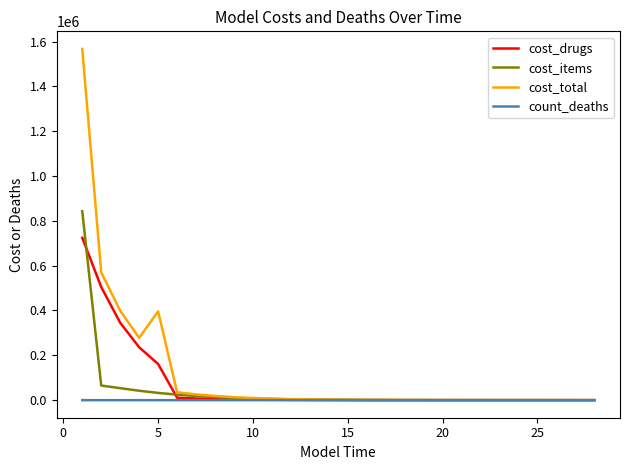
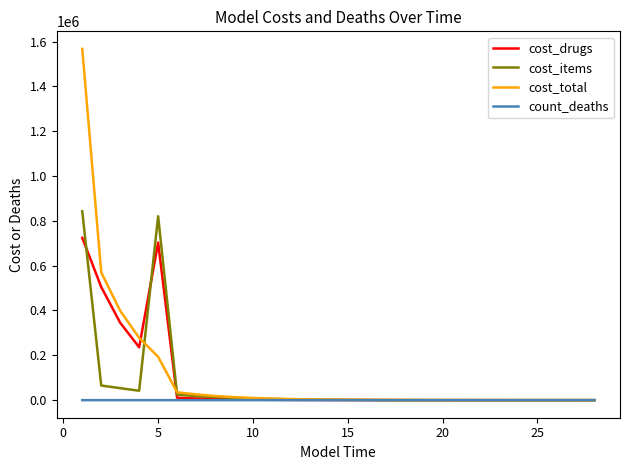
cost_drugs, 5: 160000 -> 700000
cost_items, 5: 30000 -> 820000
cost_total, 5: 400000 -> 190000
